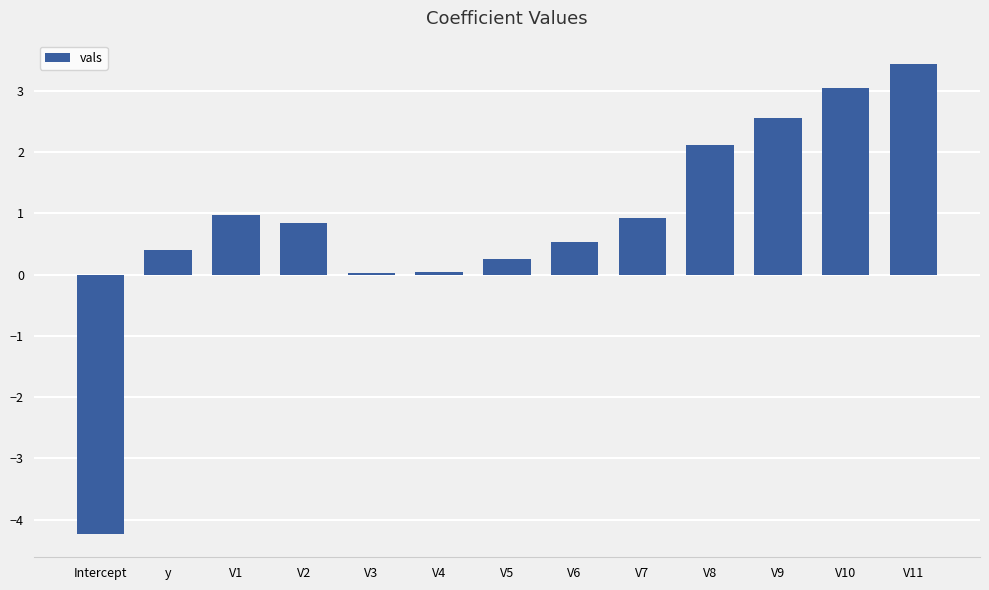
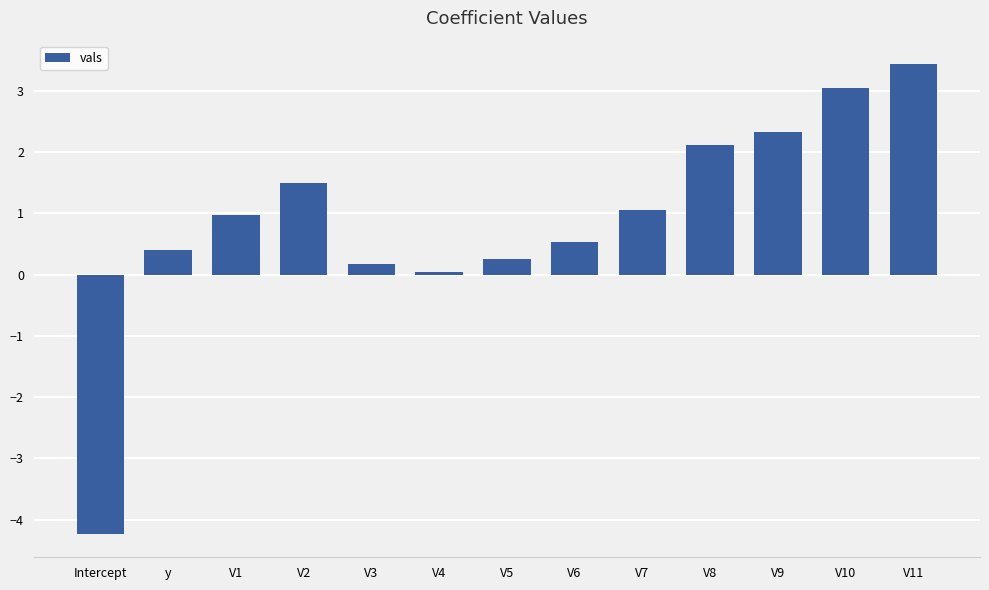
V2: 0.8 -> 1.5
V3: 0.0 -> 0.2
V7: 0.9 -> 1.1
V9: 2.6 -> 2.3
